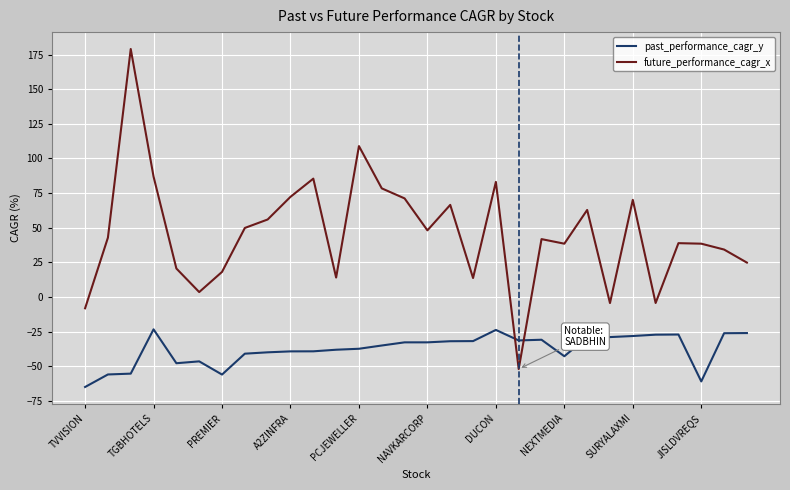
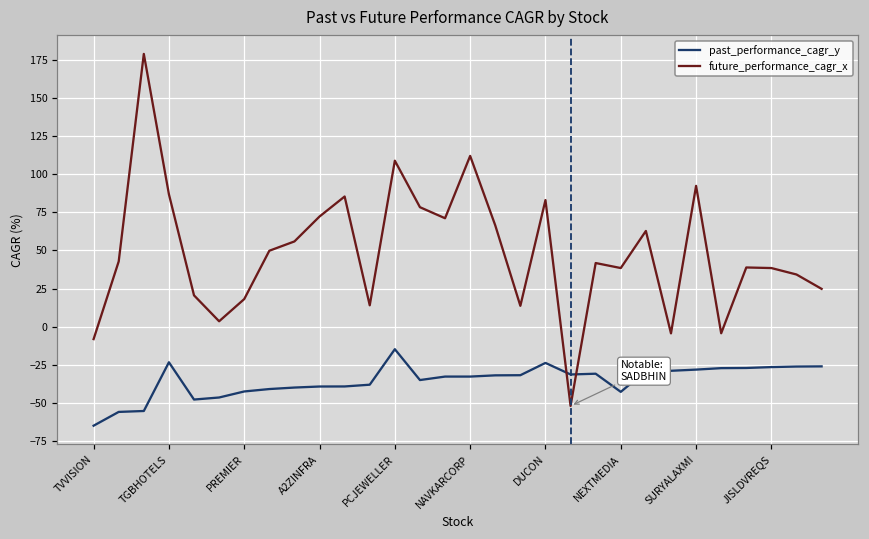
past_performance_cagr_y, PREMIER: -56 -> -43
past_performance_cagr_y, PCJEWELLER: -37 -> -15
future_performance_cagr_x, NAVKARCORP: 48 -> 112
future_performance_cagr_x, SURYALAXMI: 70 -> 92
past_performance_cagr_y, JISLDVREQS: -61 -> -27
